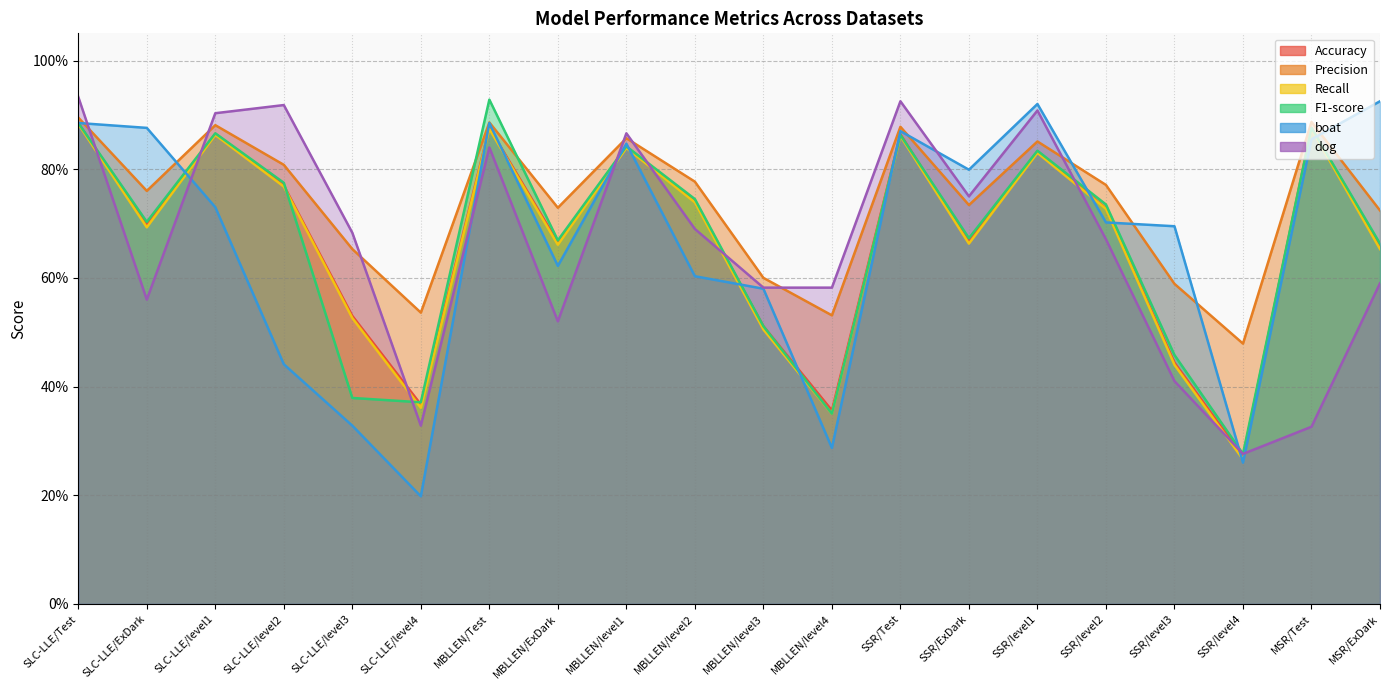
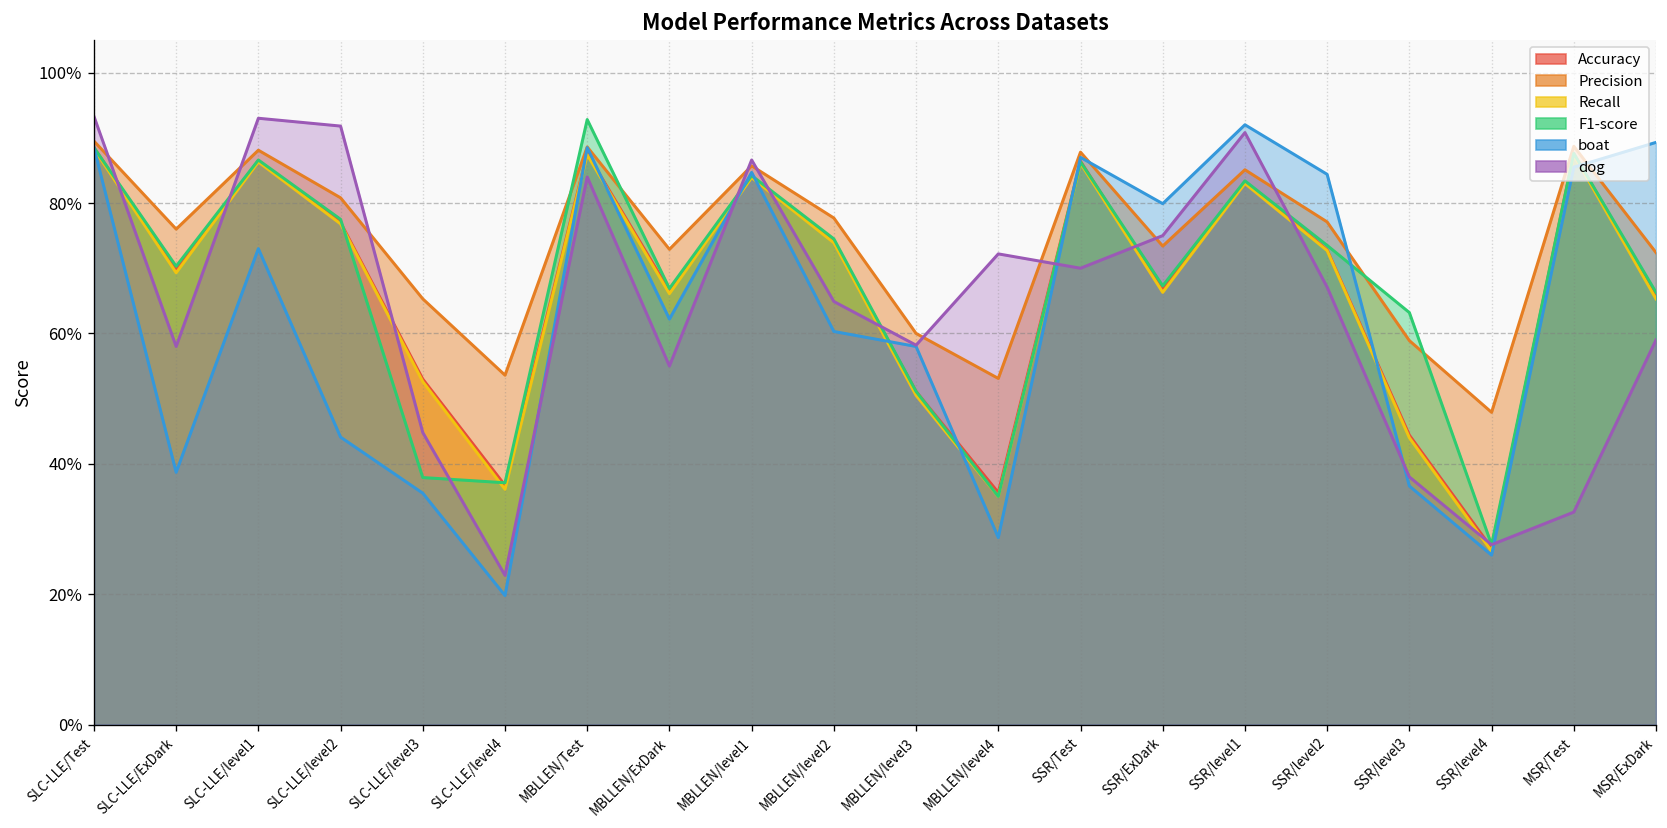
boat, SLC-LLE/ExDark: 88% -> 39%
dog, SLC-LLE/ExDark: 56% -> 58%
dog, SLC-LLE/level1: 90% -> 93%
boat, SLC-LLE/level3: 33% -> 36%
dog, SLC-LLE/level3: 68% -> 45%
dog, SLC-LLE/level4: 33% -> 23%
dog, MBLLEN/ExDark: 52% -> 55%
dog, MBLLEN/level2: 69% -> 65%
dog, MBLLEN/level4: 58% -> 72%
dog, SSR/Test: 93% -> 70%
boat, SSR/level2: 70% -> 84%
F1-score, SSR/level3: 46% -> 63%
boat, SSR/level3: 70% -> 37%
dog, SSR/level3: 41% -> 38%
boat, MSR/ExDark: 93% -> 89%
